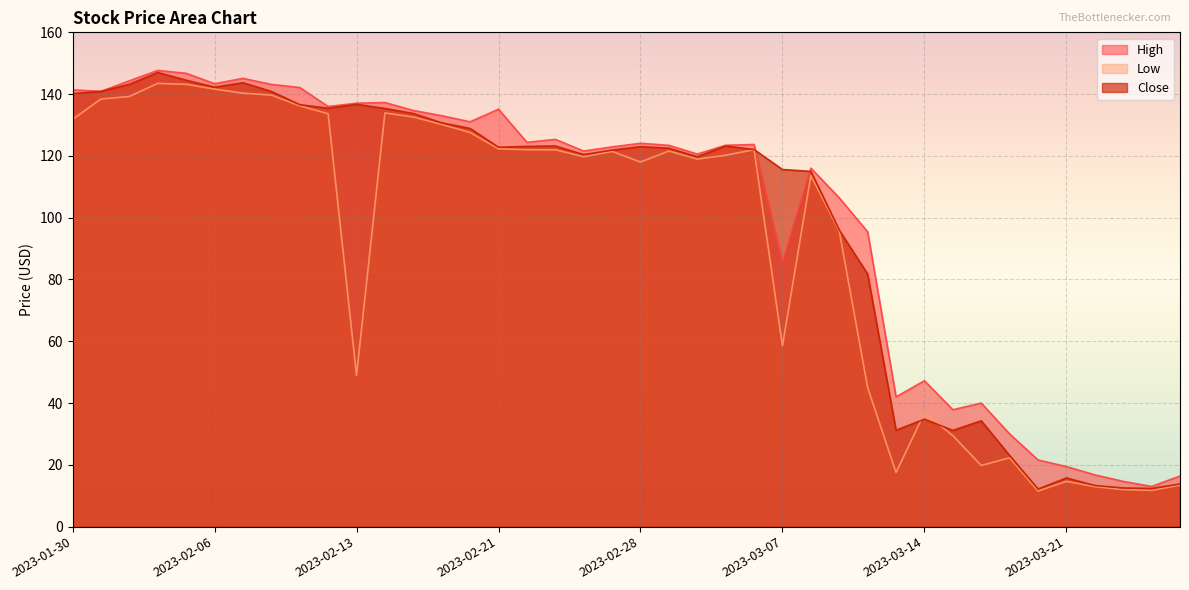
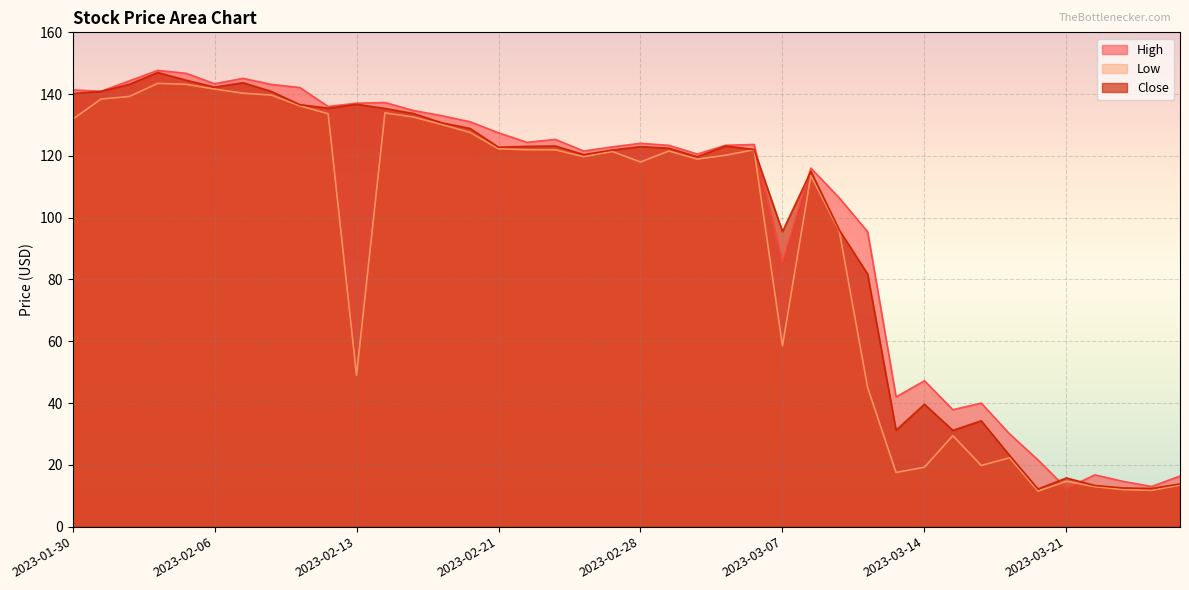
High, 2023-02-21: 135 -> 127
Close, 2023-03-07: 116 -> 96
Low, 2023-03-14: 37 -> 19
Close, 2023-03-14: 35 -> 40
High, 2023-03-21: 19 -> 12
